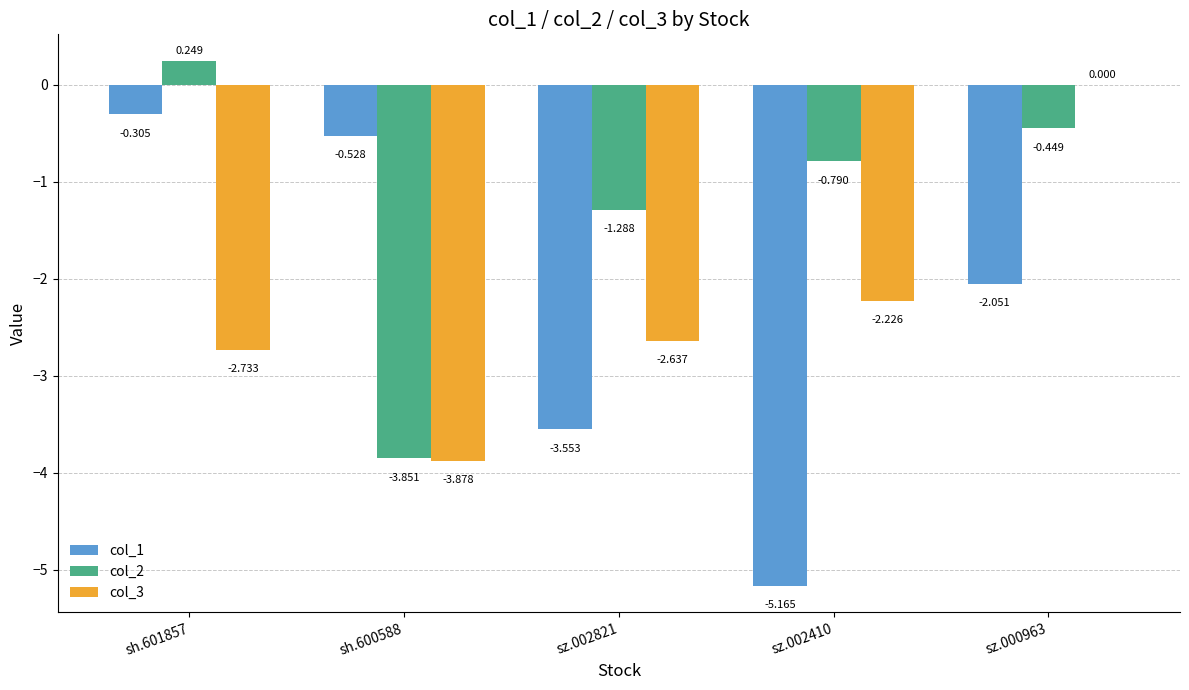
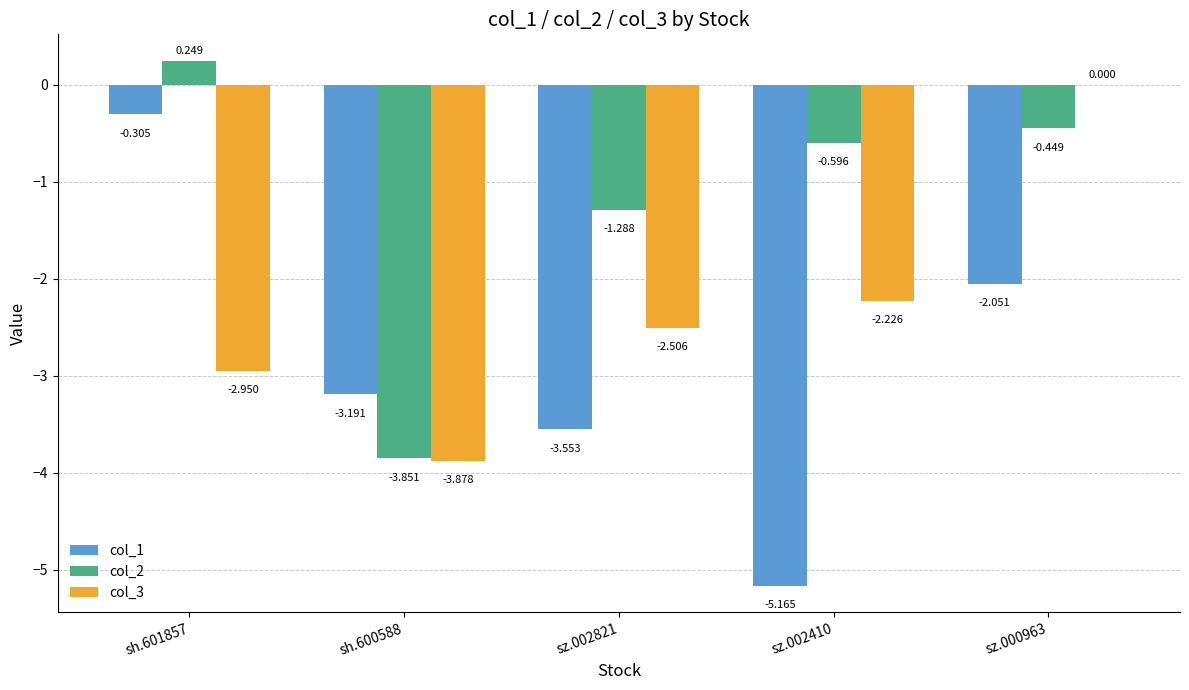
col_3, sh.601857: -2.733 -> -2.950
col_1, sh.600588: -0.528 -> -3.191
col_3, sz.002821: -2.637 -> -2.506
col_2, sz.002410: -0.790 -> -0.596
